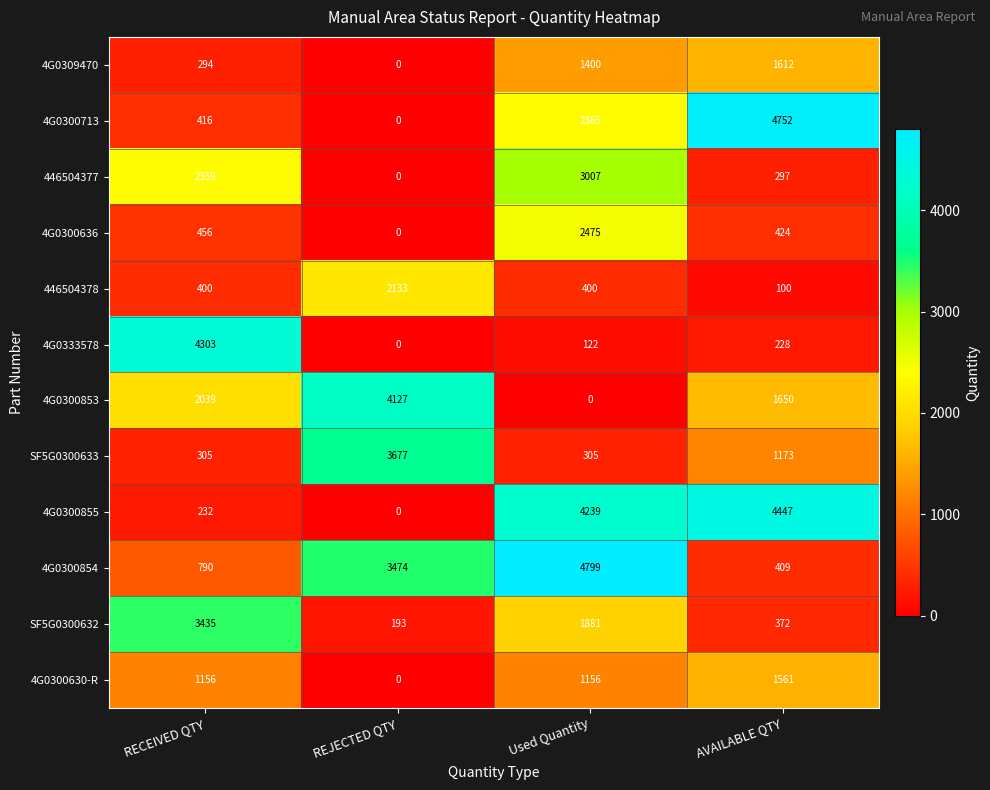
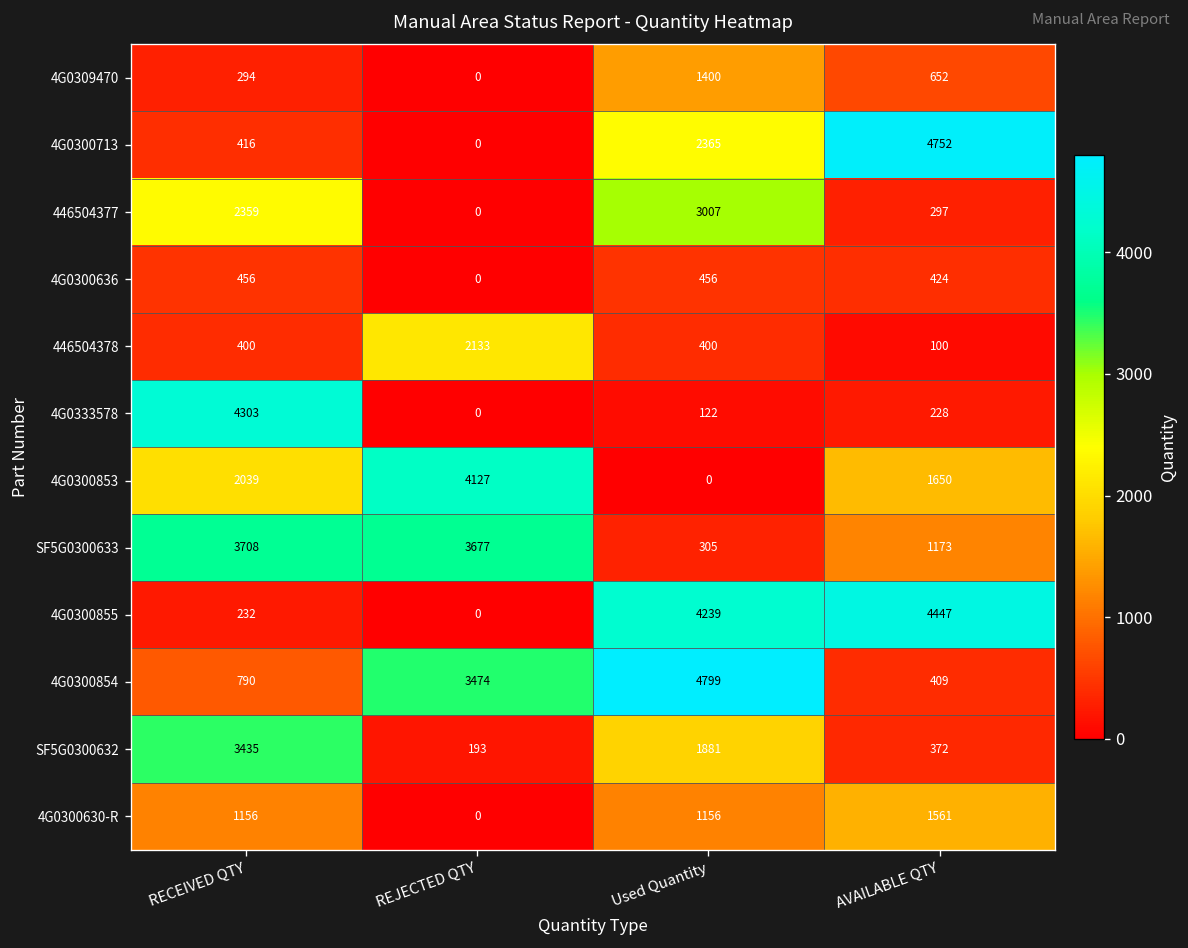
4G0309470, AVAILABLE QTY: 1612 -> 652
4G0300636, Used Quantity: 2475 -> 456
SF5G0300633, RECEIVED QTY: 305 -> 3708
